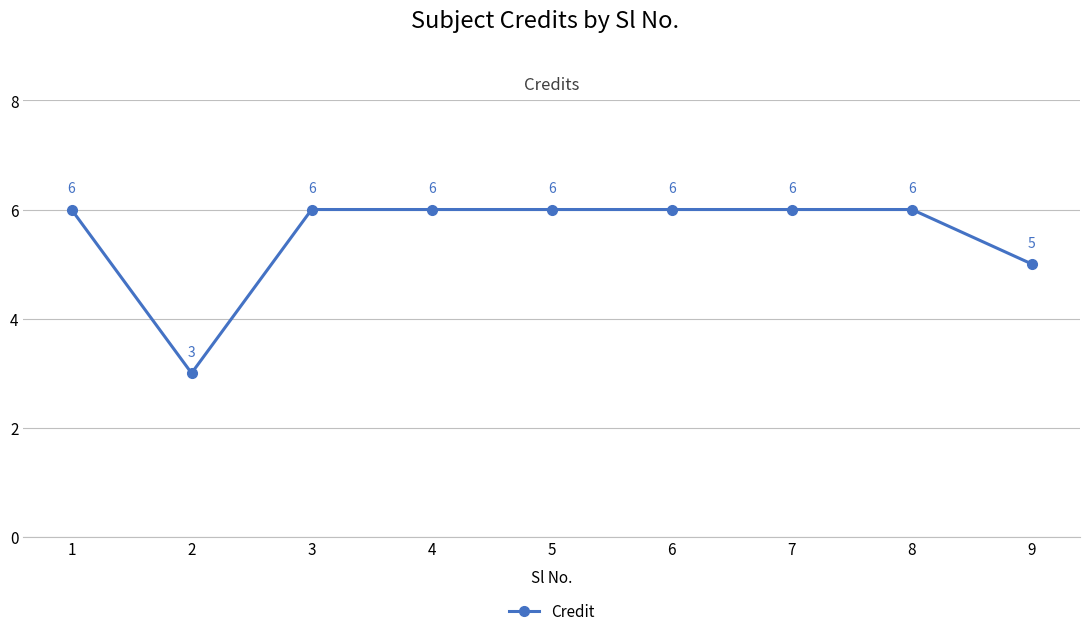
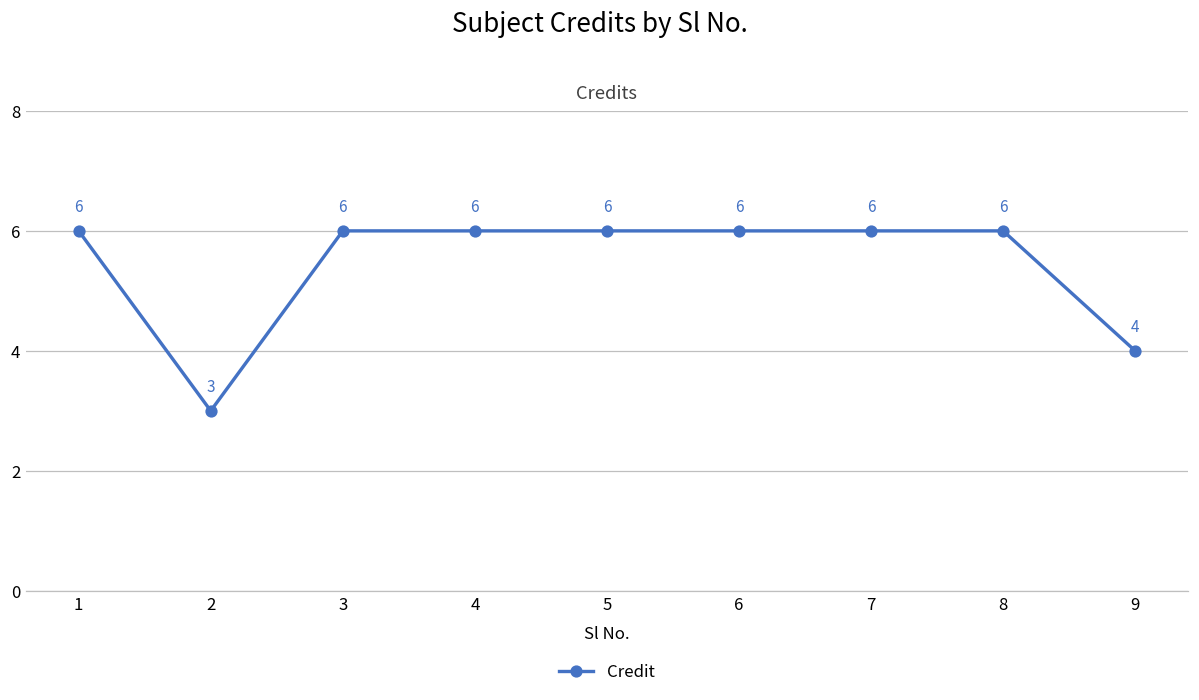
9: 5 -> 4
